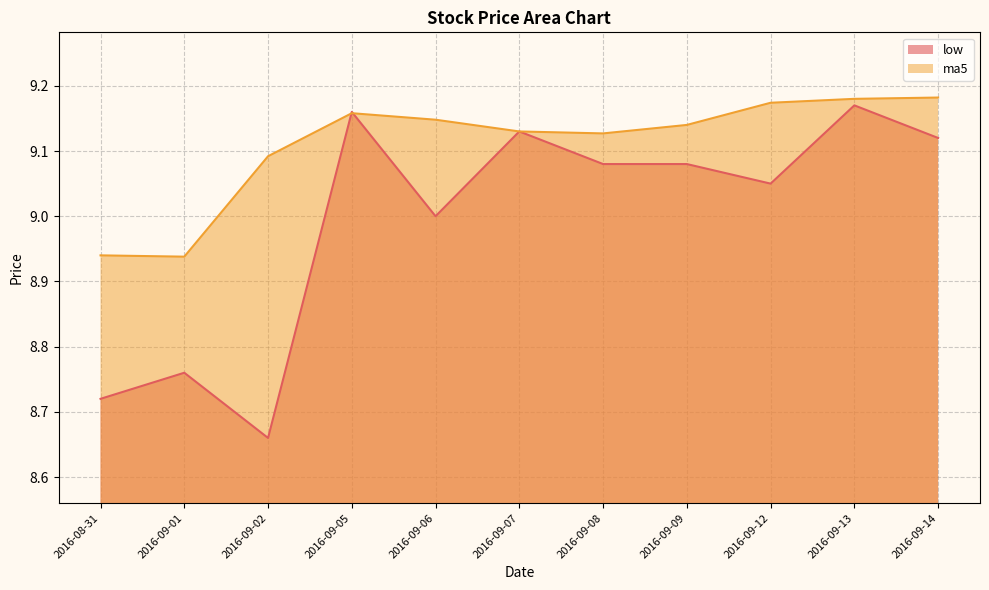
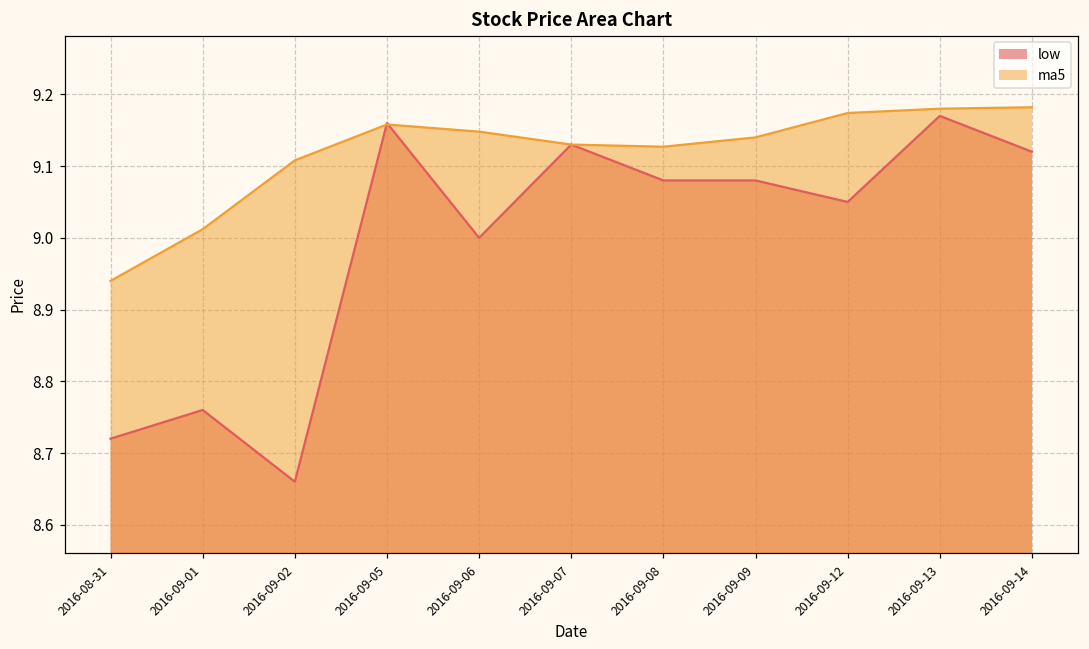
ma5, 2016-09-01: 8.94 -> 9.01
ma5, 2016-09-02: 9.09 -> 9.11
